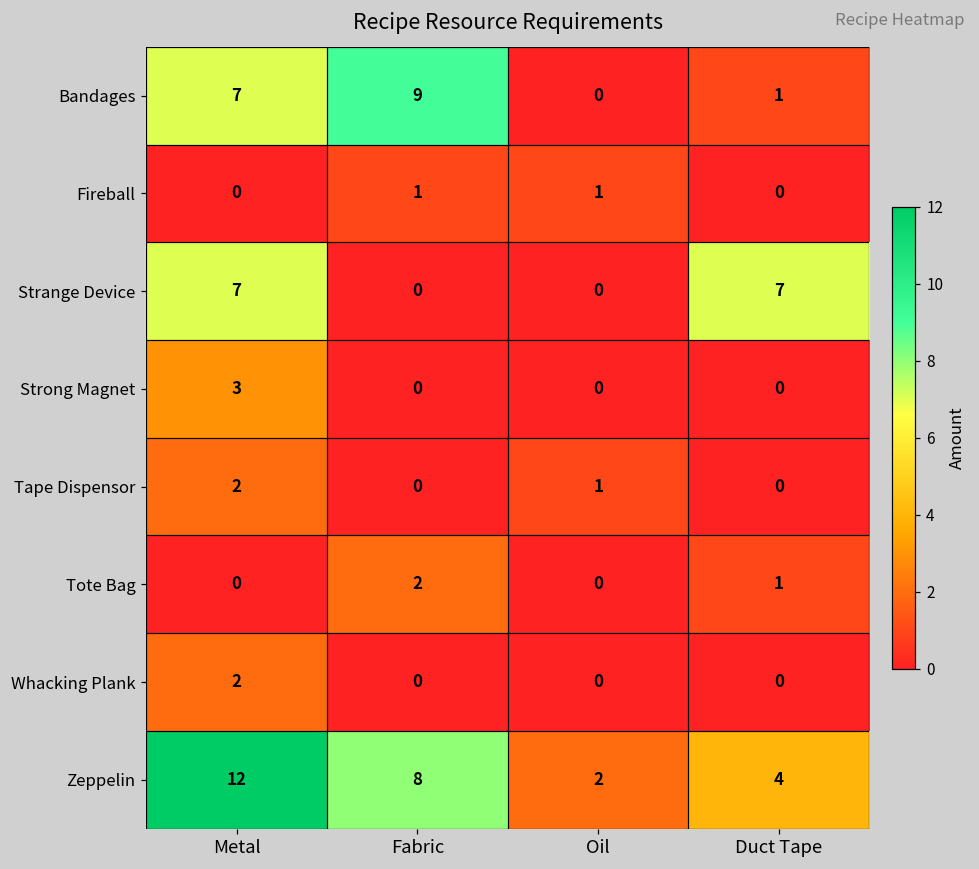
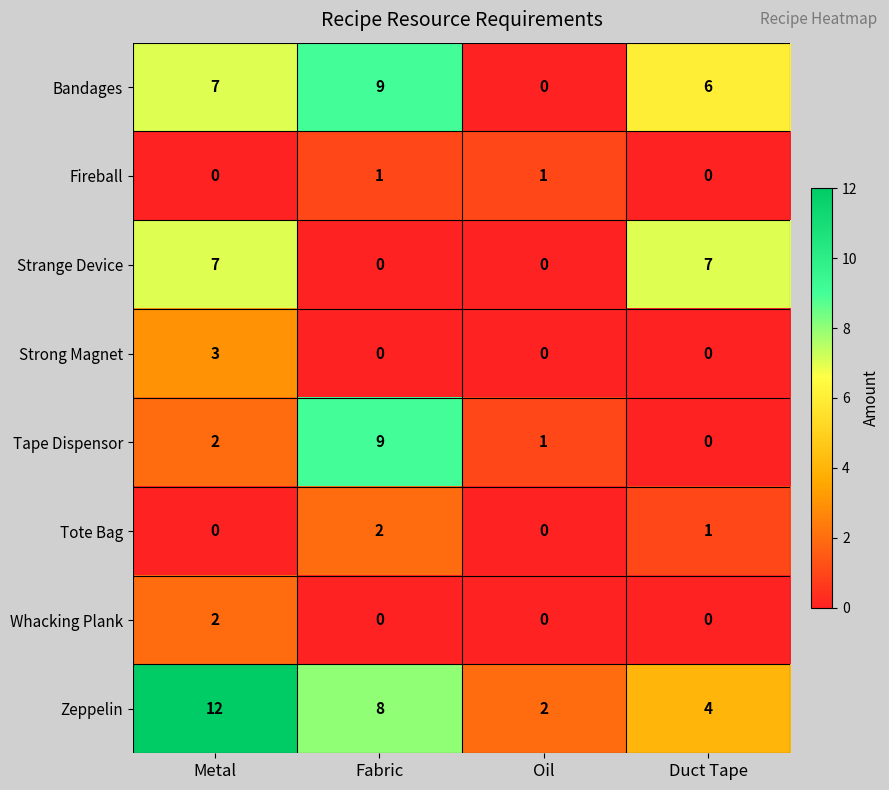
Bandages, Duct Tape: 1 -> 6
Tape Dispensor, Fabric: 0 -> 9
